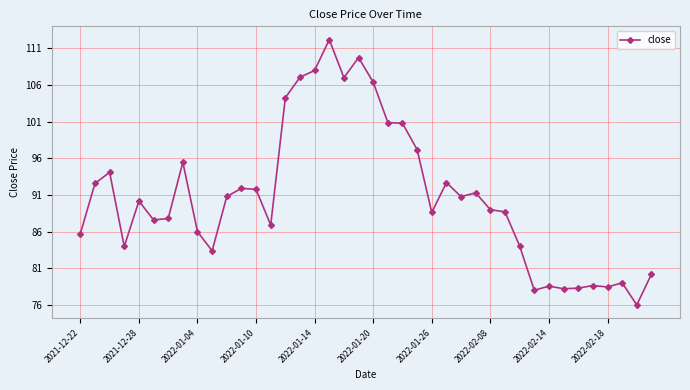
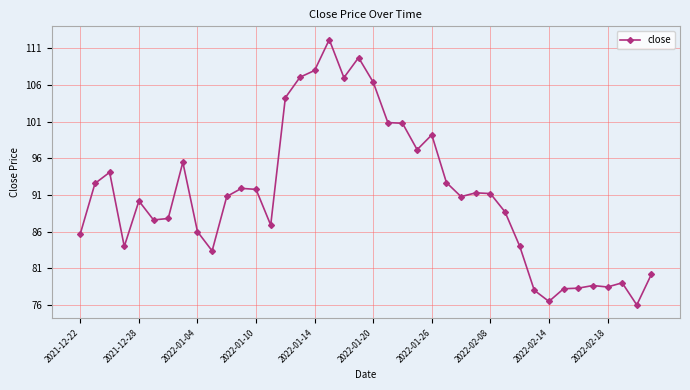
2022-01-26: 89 -> 99
2022-02-08: 89 -> 91
2022-02-14: 79 -> 76
